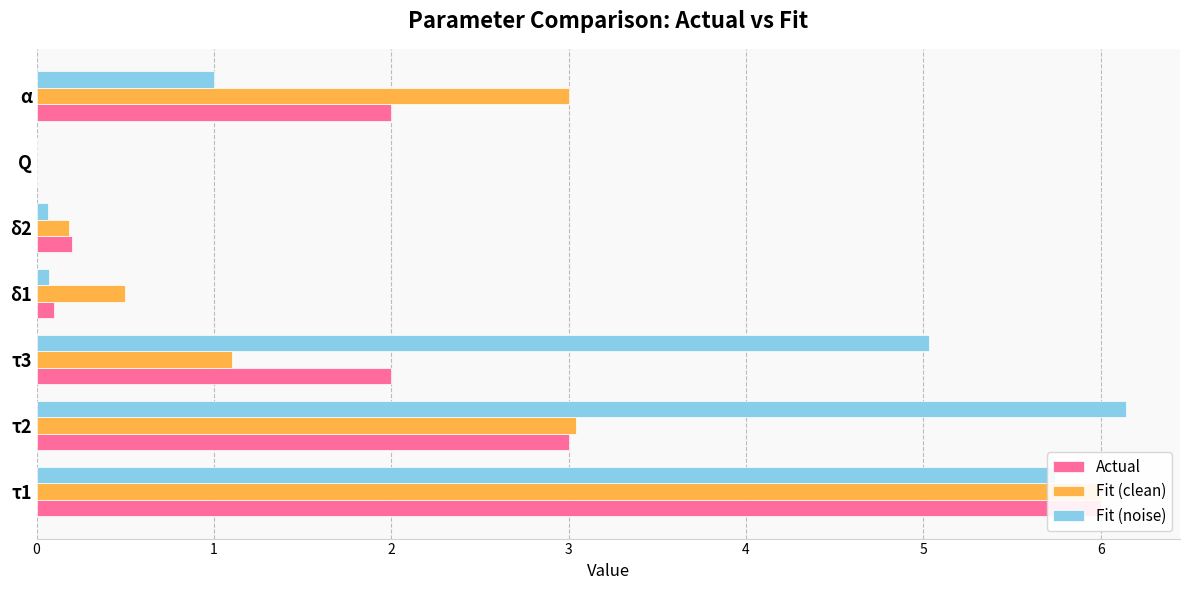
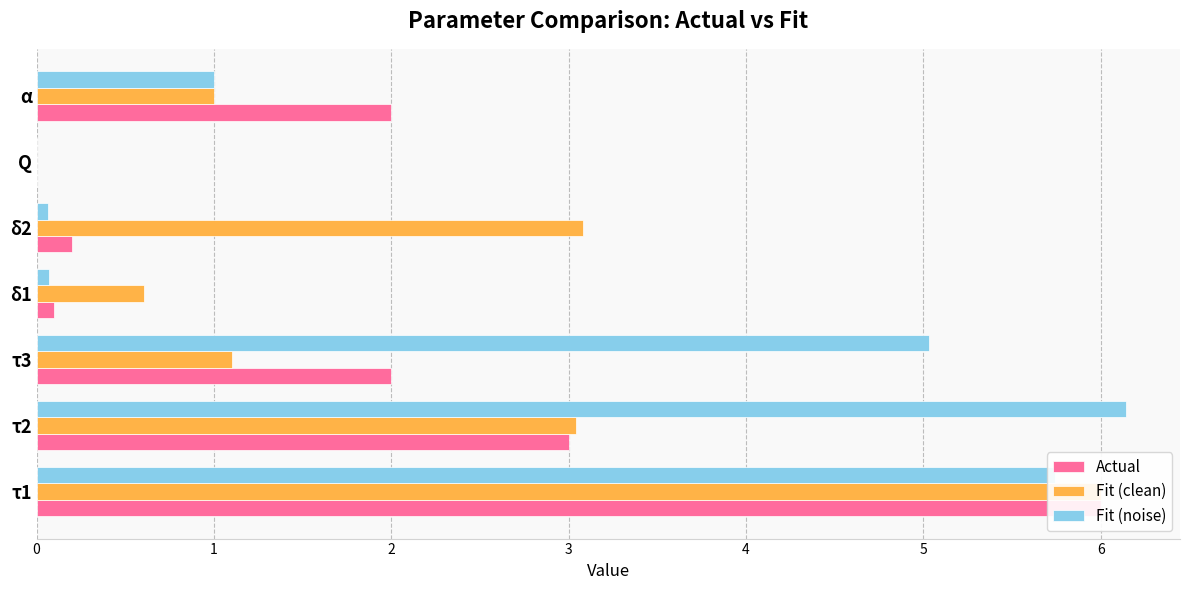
Fit (clean), α: 3 -> 1
Fit (clean), δ2: 0.19 -> 3.08
Fit (clean), δ1: 0.50 -> 0.61
